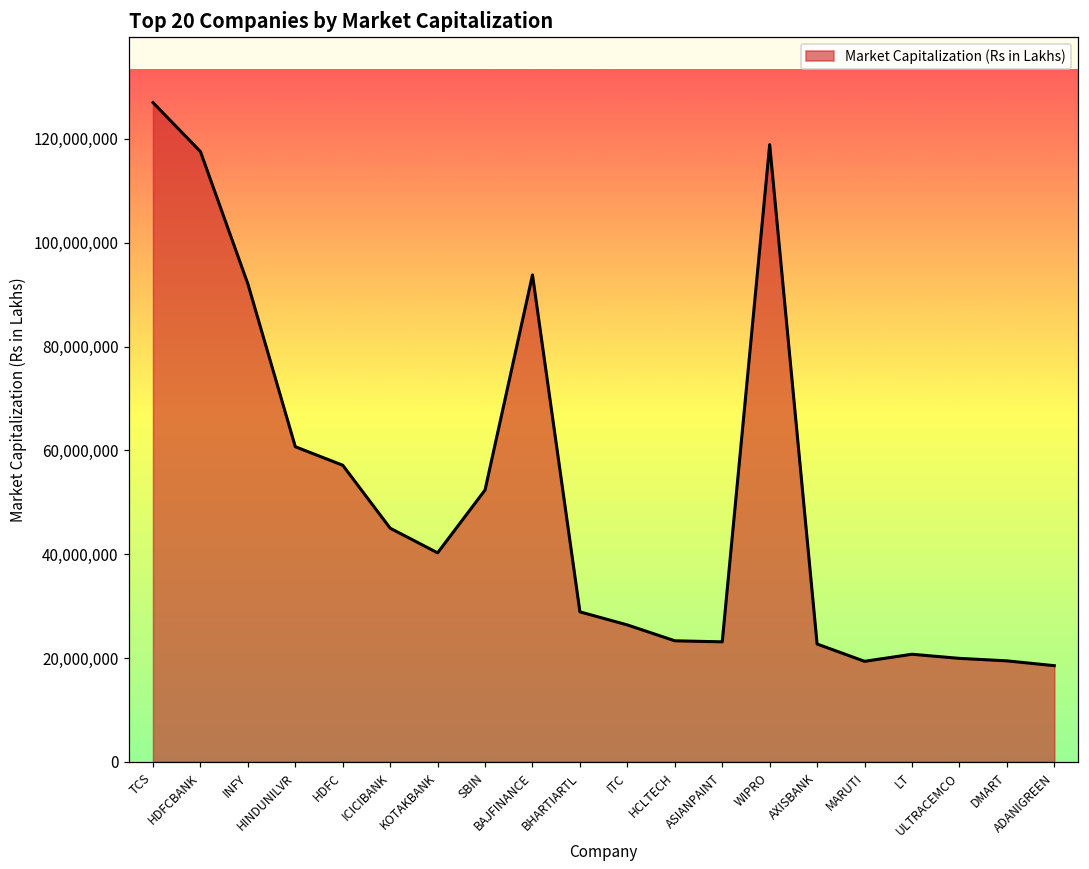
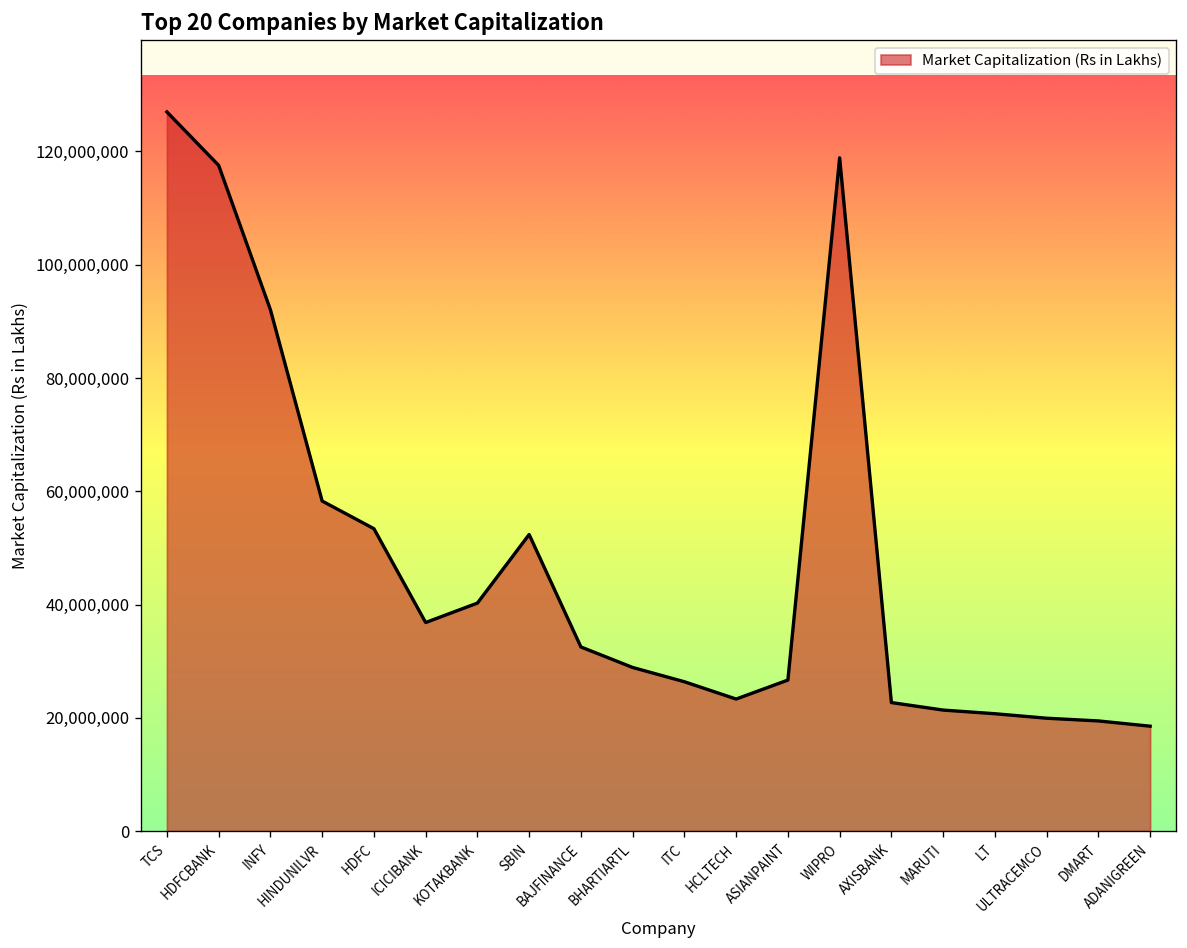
HINDUNILVR: 61,000,000 -> 58,000,000
HDFC: 57,000,000 -> 53,000,000
ICICIBANK: 45,000,000 -> 37,000,000
BAJFINANCE: 94,000,000 -> 33,000,000
ASIANPAINT: 23,000,000 -> 27,000,000
MARUTI: 19,000,000 -> 21,000,000
